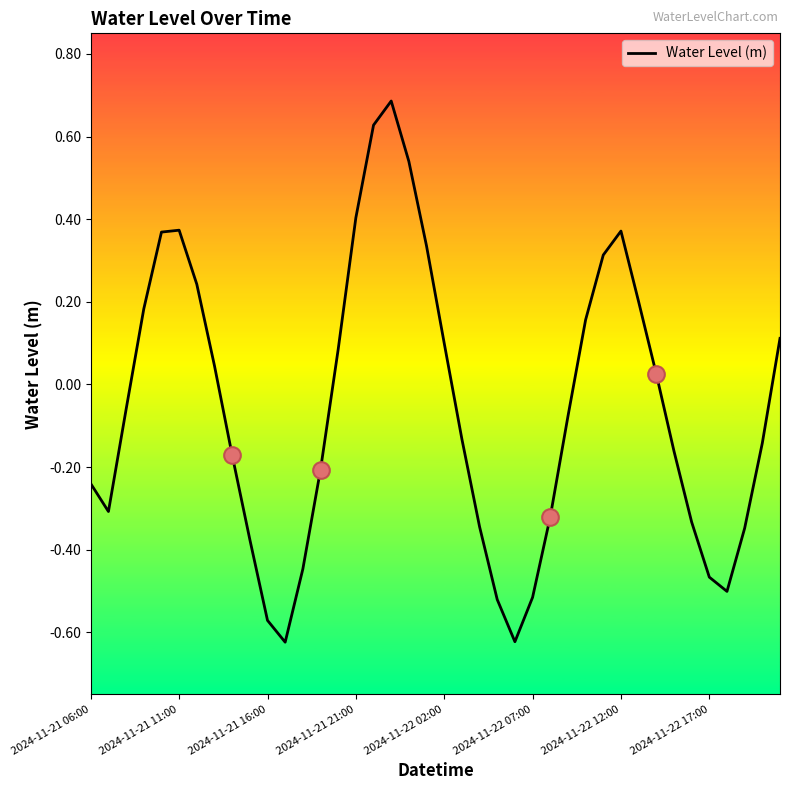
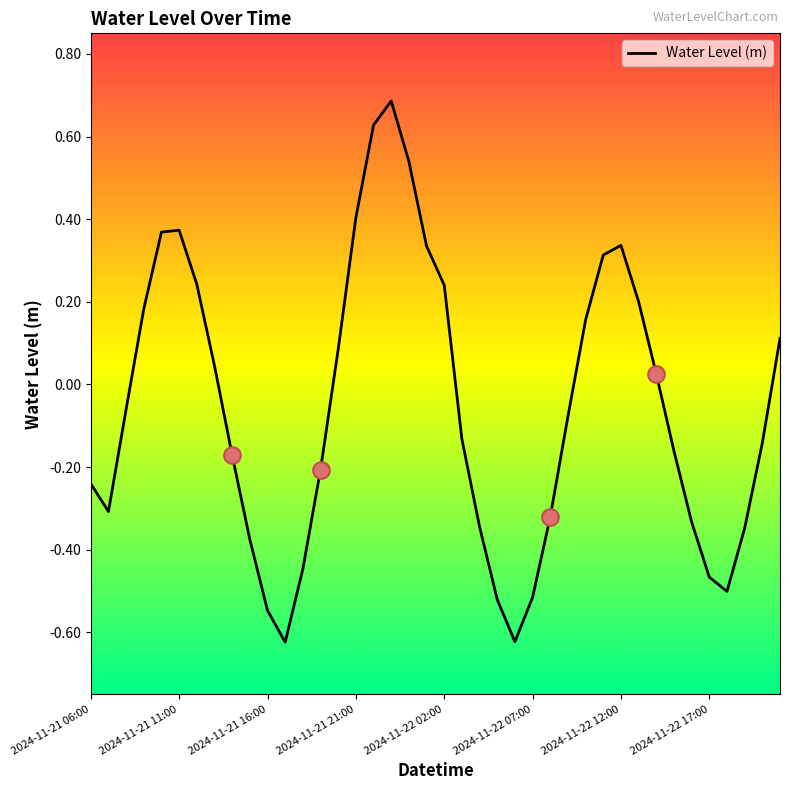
Water Level (m), 2024-11-21 16:00: -0.57 -> -0.55
Water Level (m), 2024-11-22 02:00: 0.10 -> 0.24
Water Level (m), 2024-11-22 12:00: 0.37 -> 0.34
